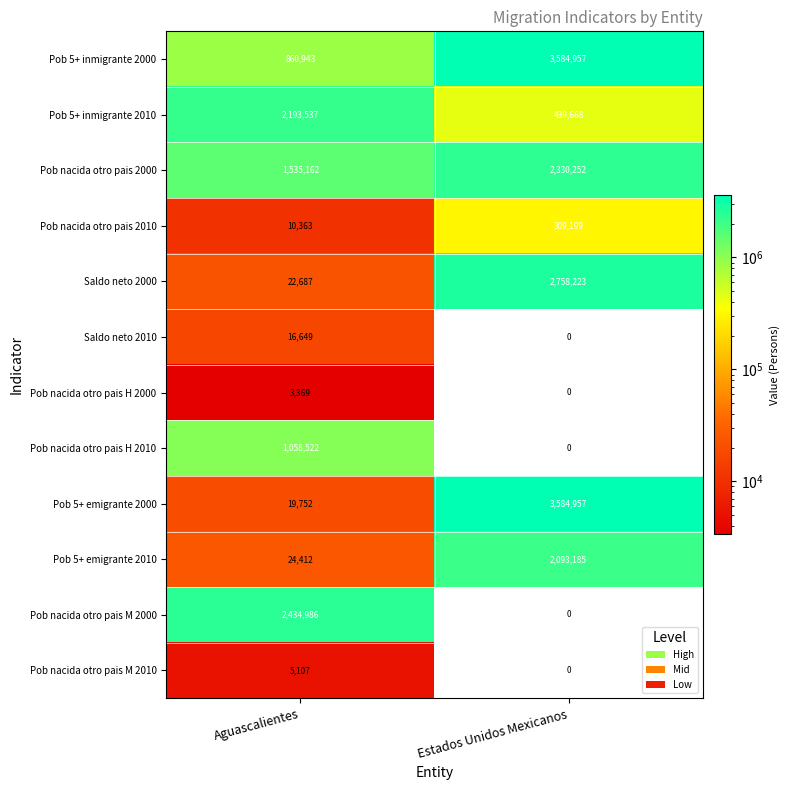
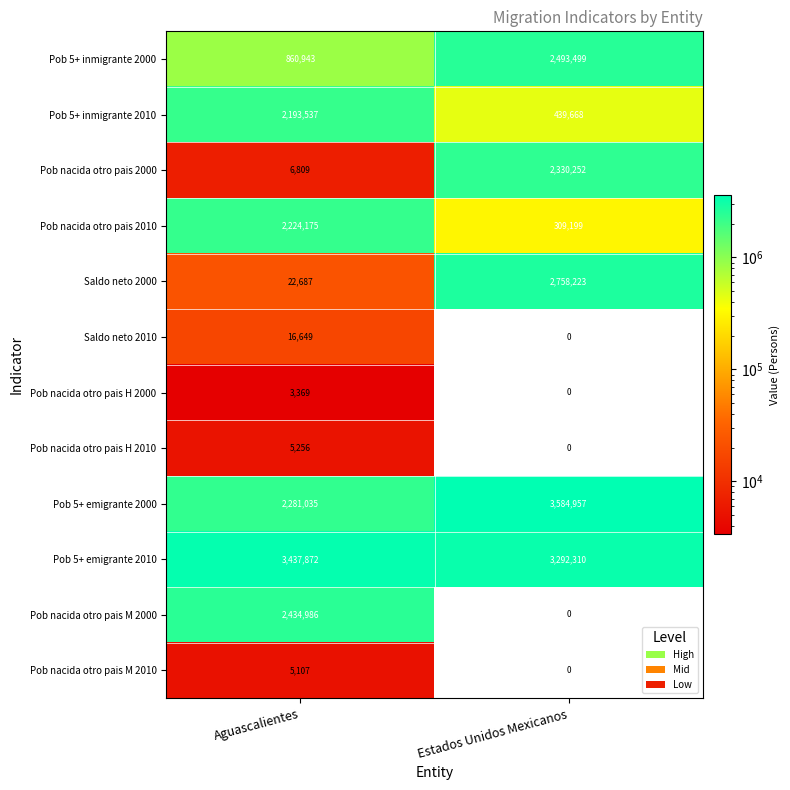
Pob 5+ inmigrante 2000, Estados Unidos Mexicanos: 3,584,957 -> 2,493,499
Pob nacida otro pais 2000, Aguascalientes: 1,535,162 -> 6,809
Pob nacida otro pais 2010, Aguascalientes: 10,363 -> 2,224,175
Pob nacida otro pais H 2010, Aguascalientes: 1,058,522 -> 5,256
Pob 5+ emigrante 2000, Aguascalientes: 19,752 -> 2,281,035
Pob 5+ emigrante 2010, Aguascalientes: 24,412 -> 3,437,872
Pob 5+ emigrante 2010, Estados Unidos Mexicanos: 2,093,185 -> 3,292,310
